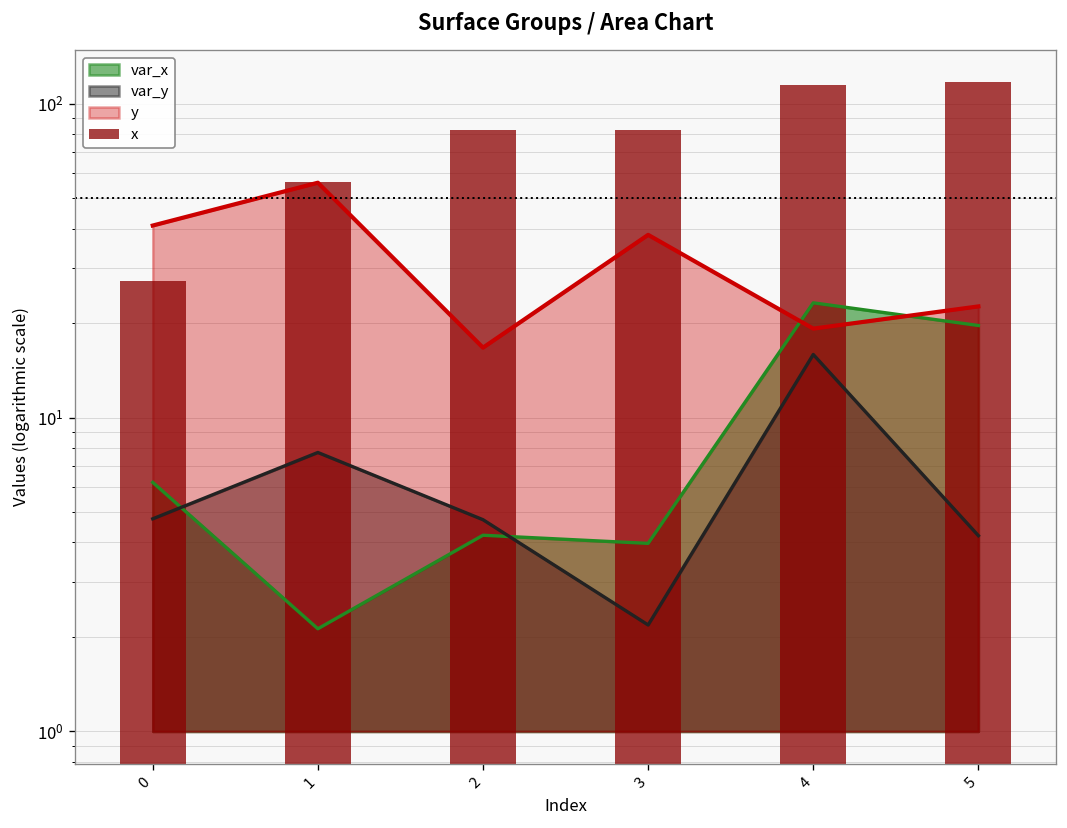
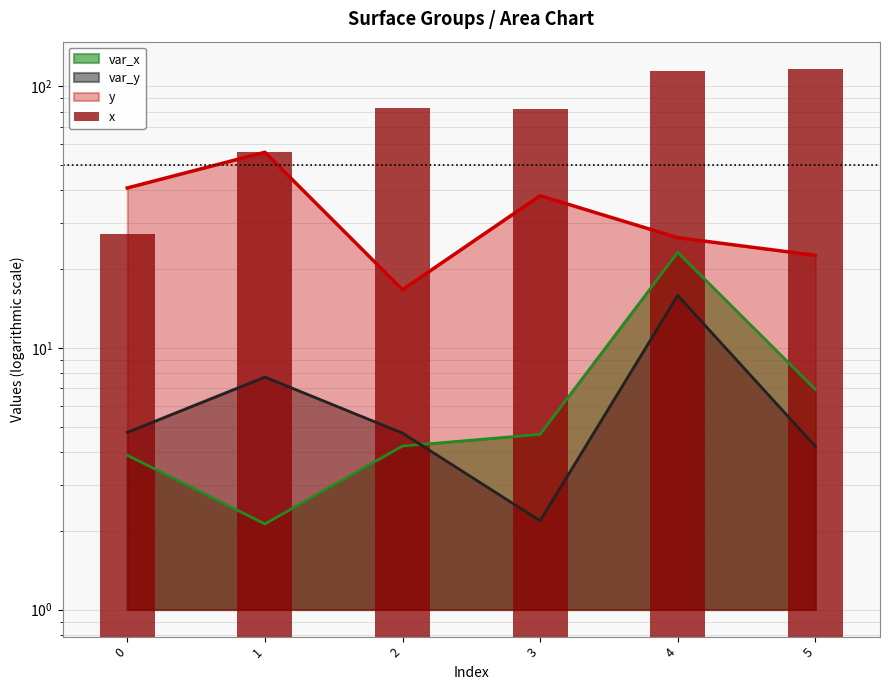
var_x, 0: 6.2 -> 3.9
var_x, 3: 4.0 -> 4.7
y, 4: 19 -> 26
var_x, 5: 20 -> 6.9
